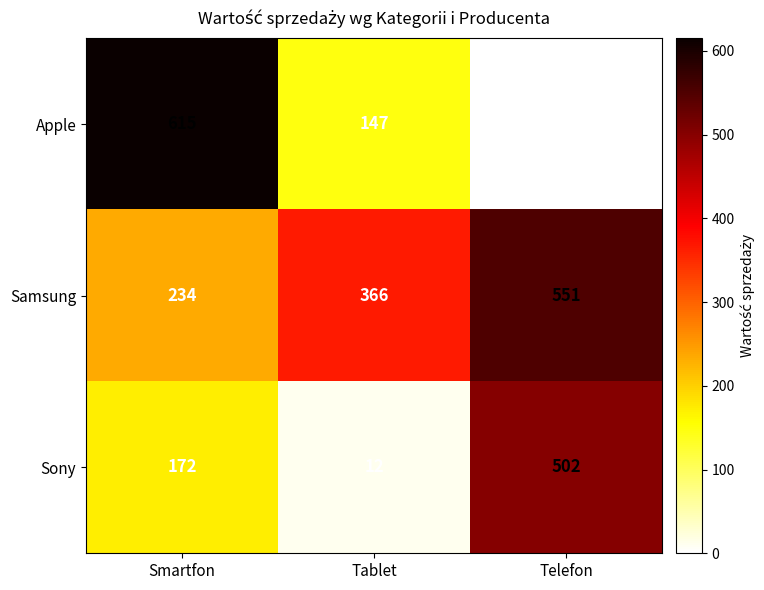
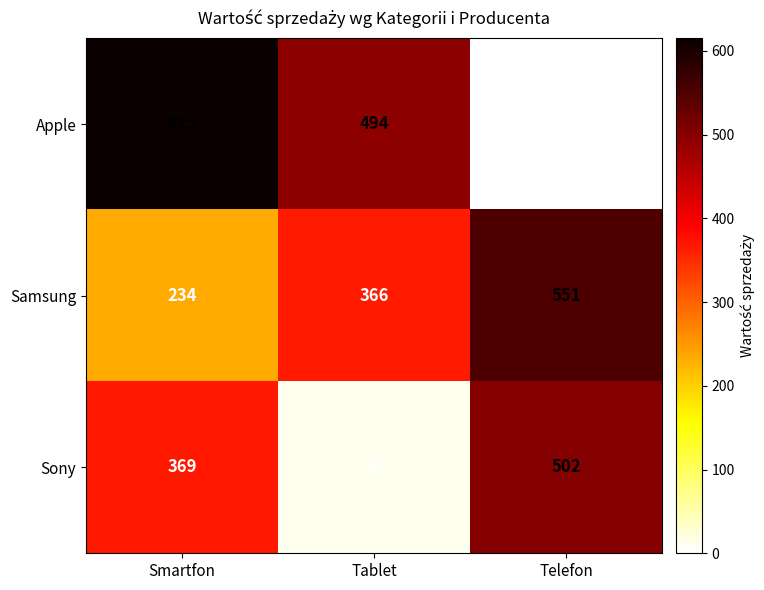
Apple, Tablet: 147 -> 494
Sony, Smartfon: 172 -> 369
